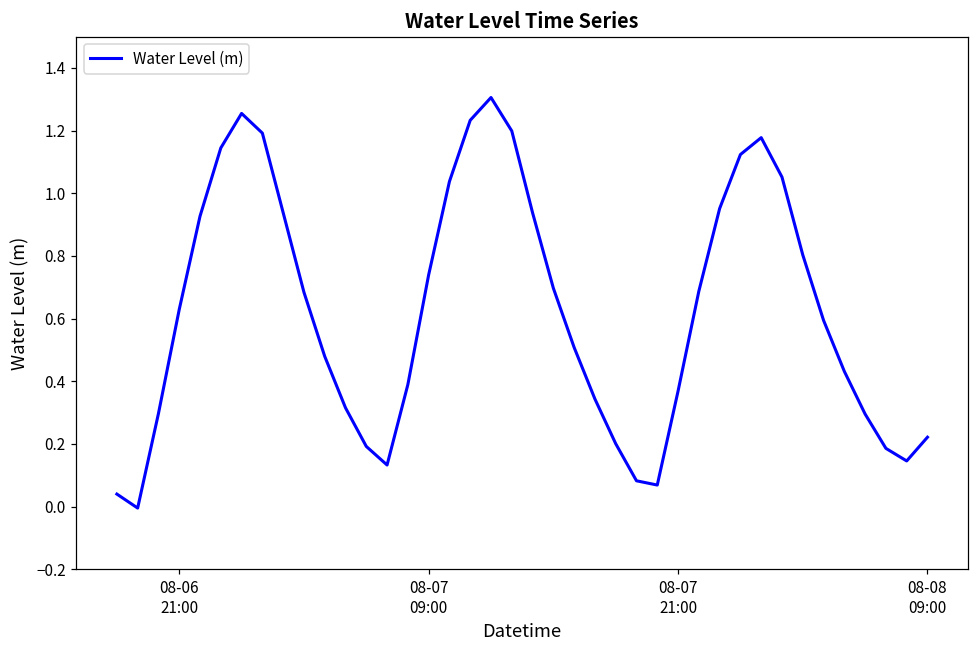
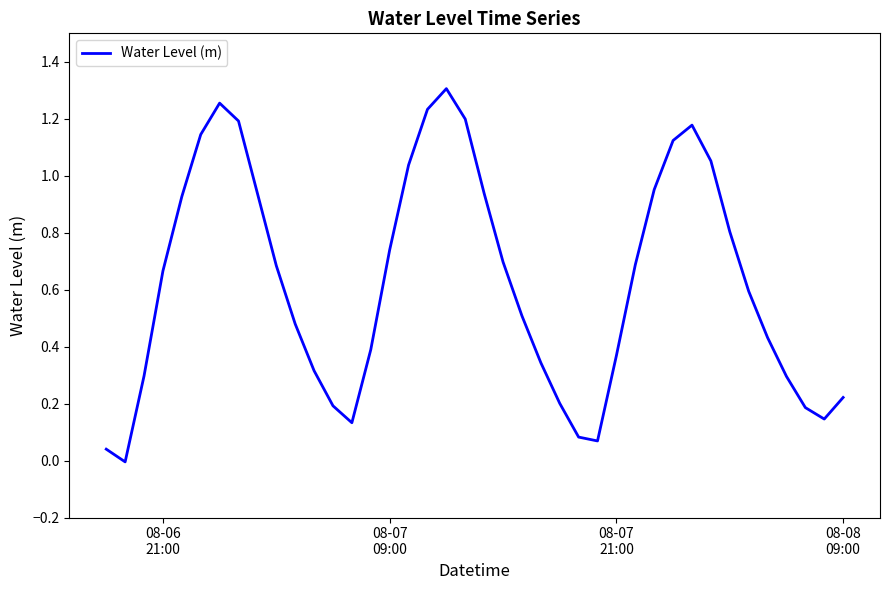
08-06 21:00: 0.63 -> 0.67
